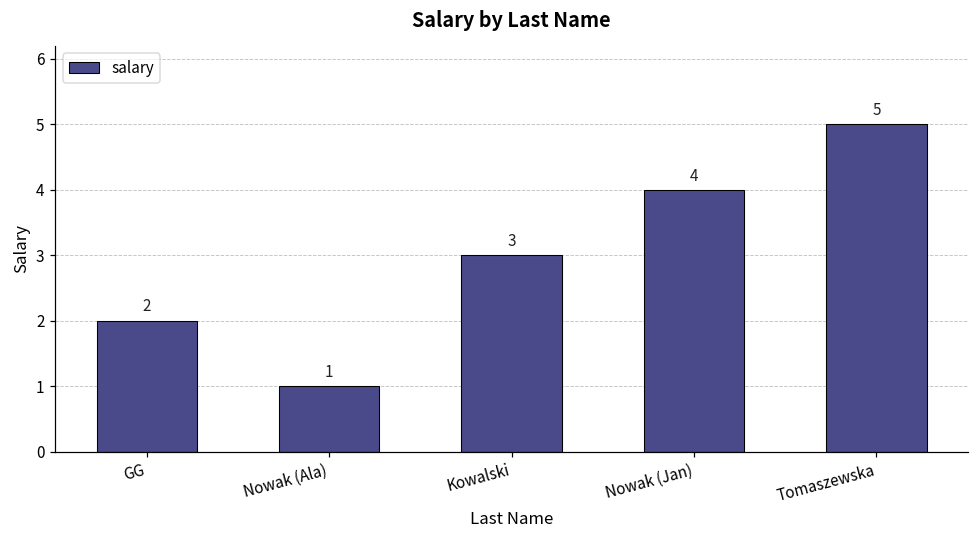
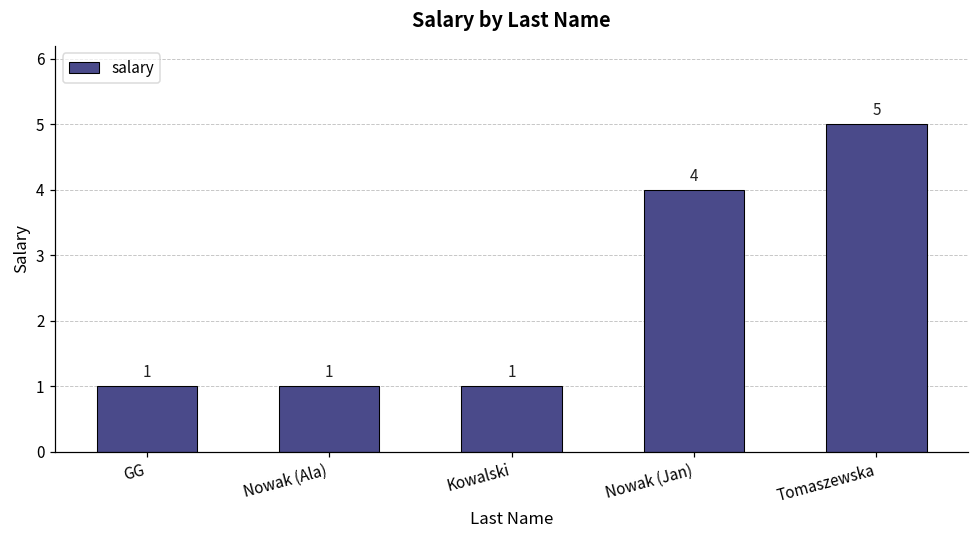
GG: 2 -> 1
Kowalski: 3 -> 1
